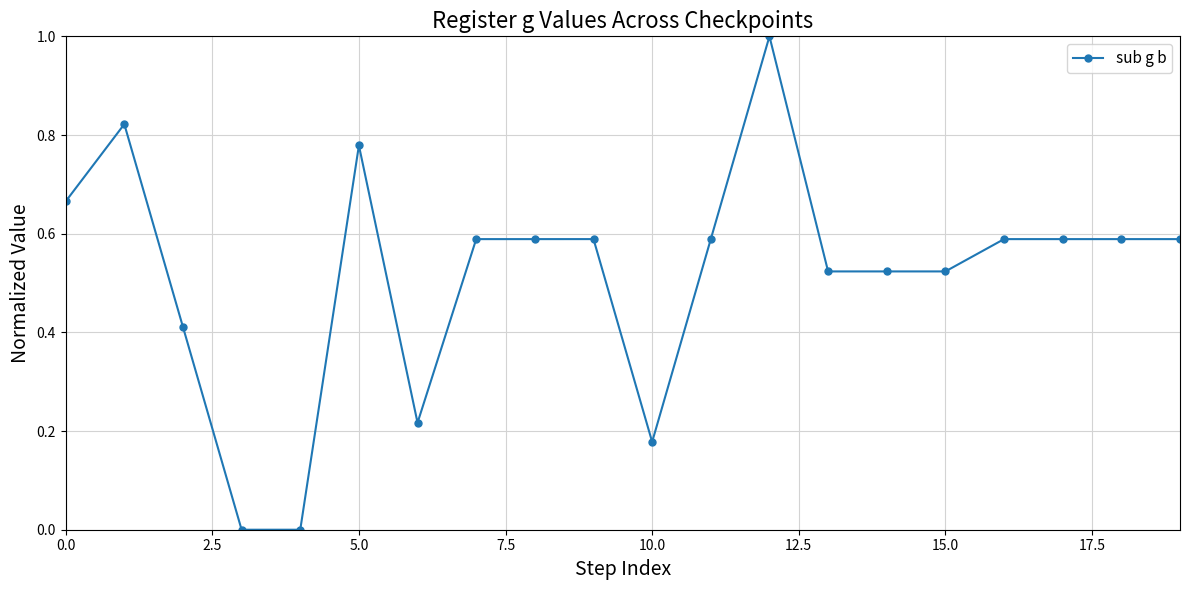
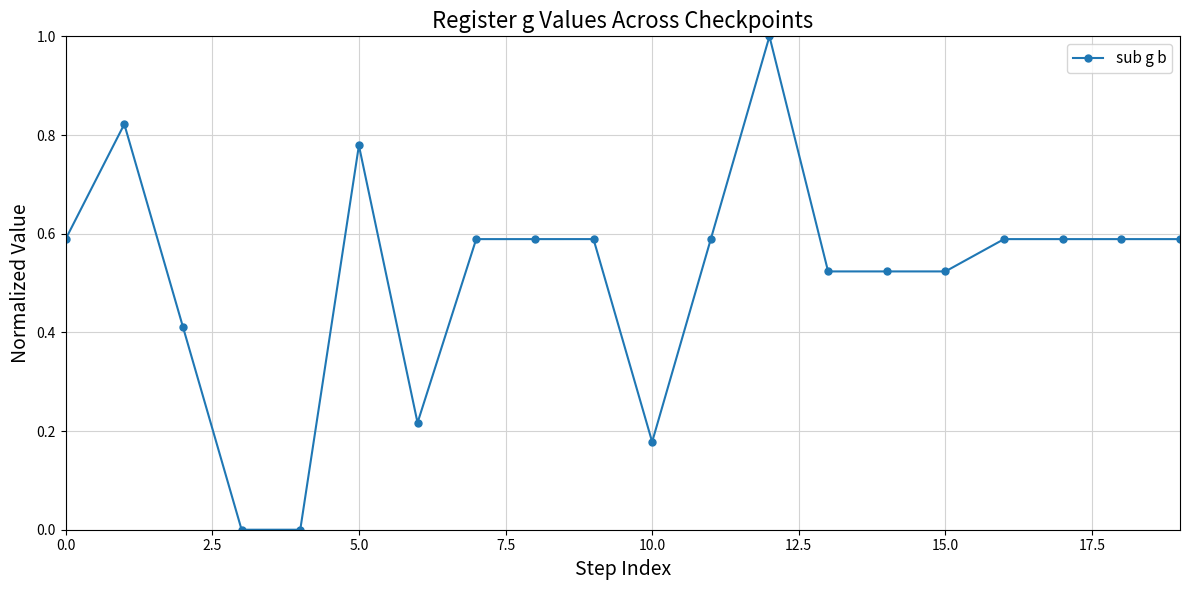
0.0: 0.67 -> 0.59
